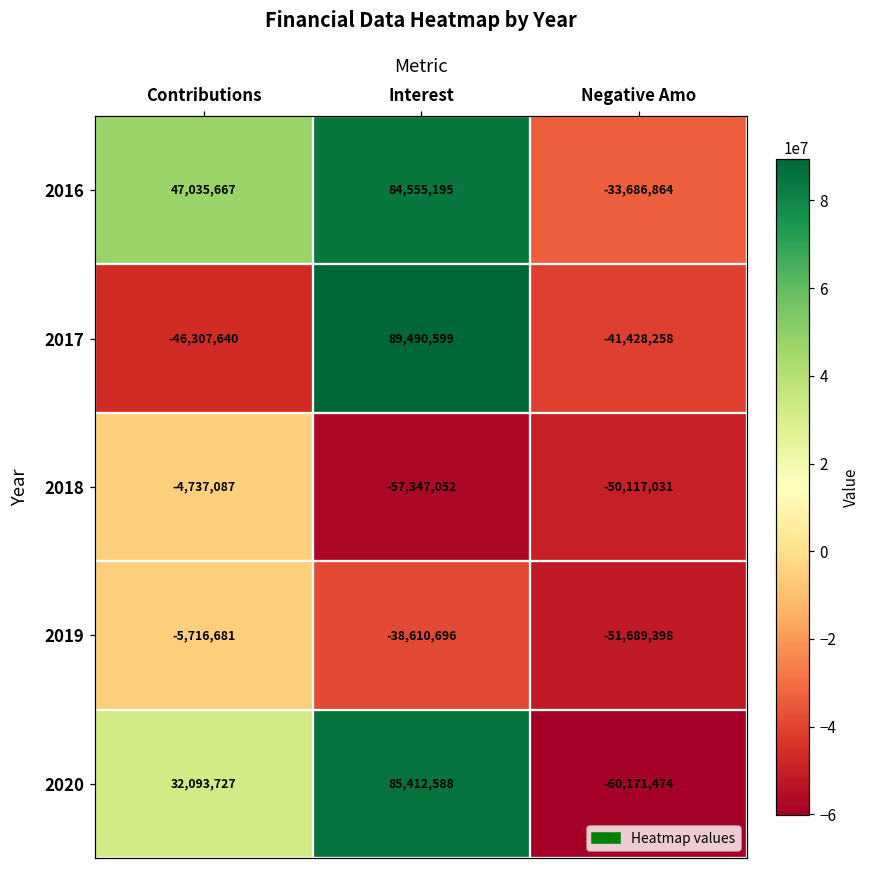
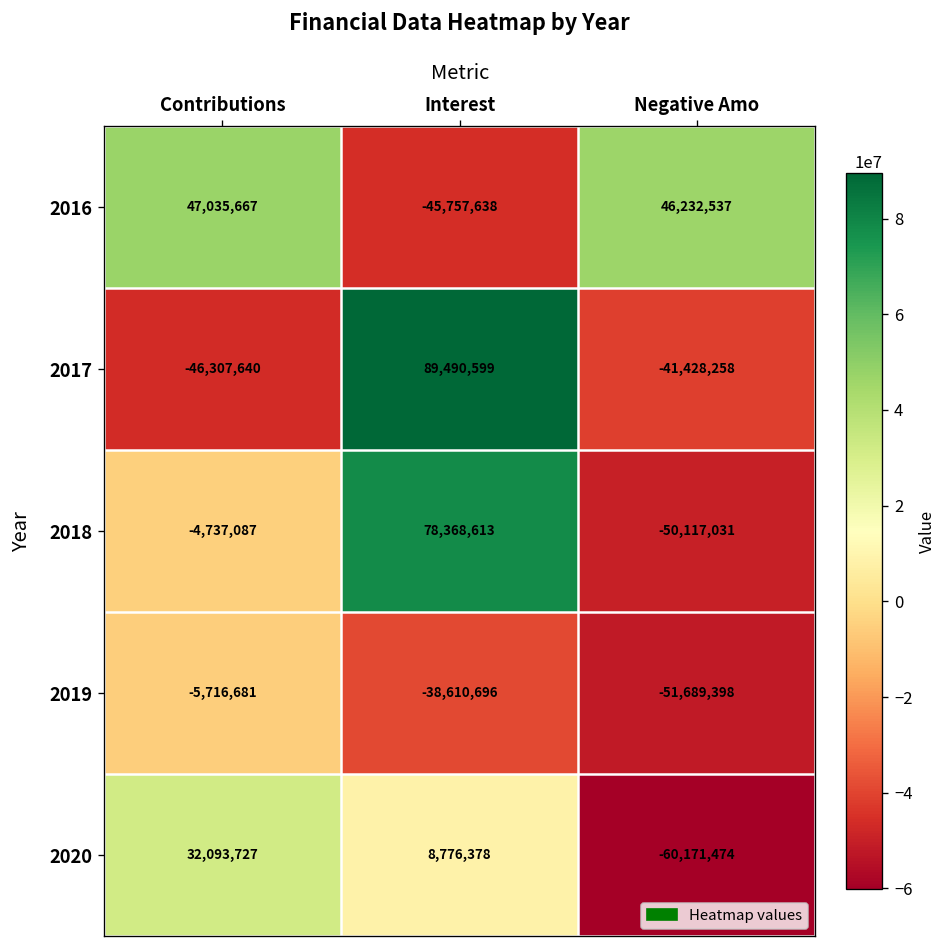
2016, Interest: 84,555,195 -> -45,757,638
2016, Negative Amo: -33,686,864 -> 46,232,537
2018, Interest: -57,347,052 -> 78,368,613
2020, Interest: 85,412,588 -> 8,776,378
